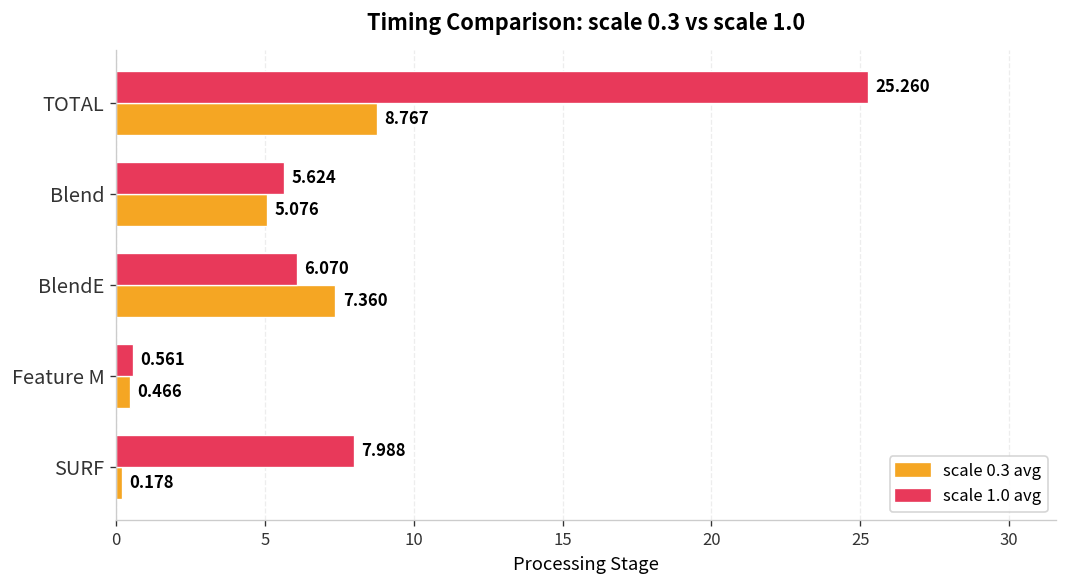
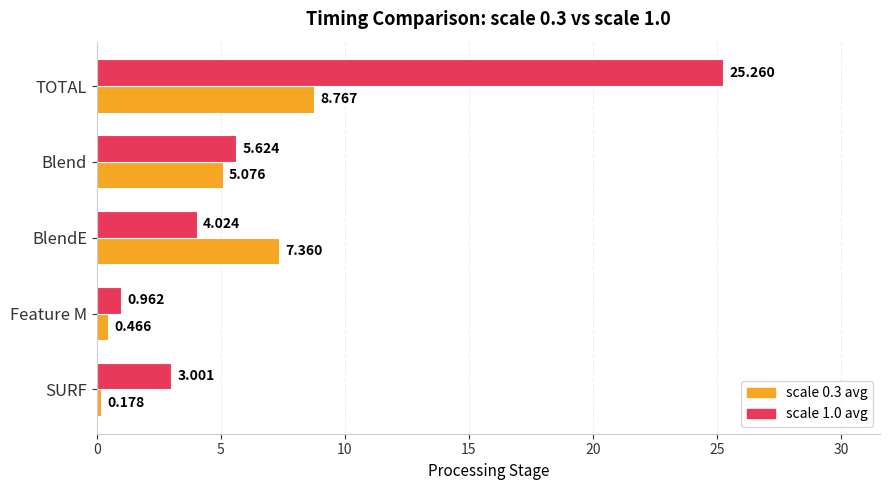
scale 1.0 avg, BlendE: 6.070 -> 4.024
scale 1.0 avg, Feature M: 0.561 -> 0.962
scale 1.0 avg, SURF: 7.988 -> 3.001
